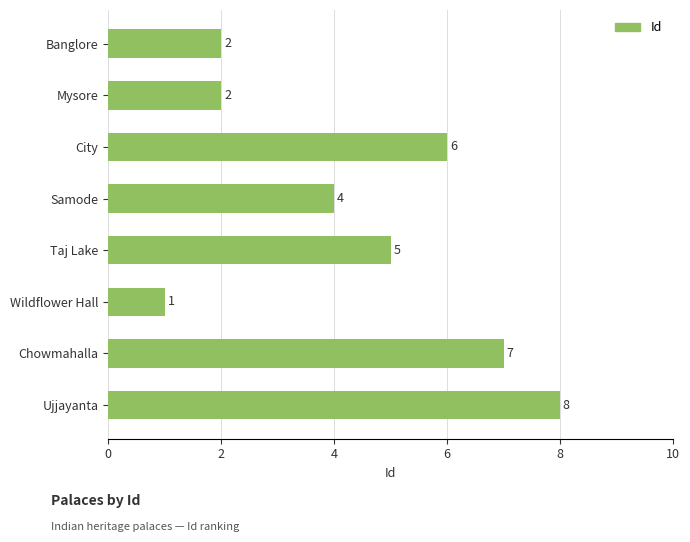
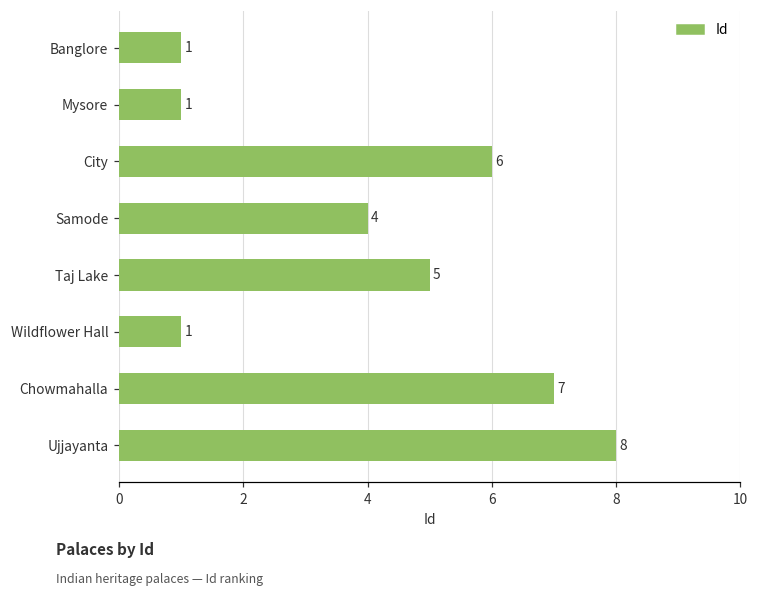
Banglore: 2 -> 1
Mysore: 2 -> 1
